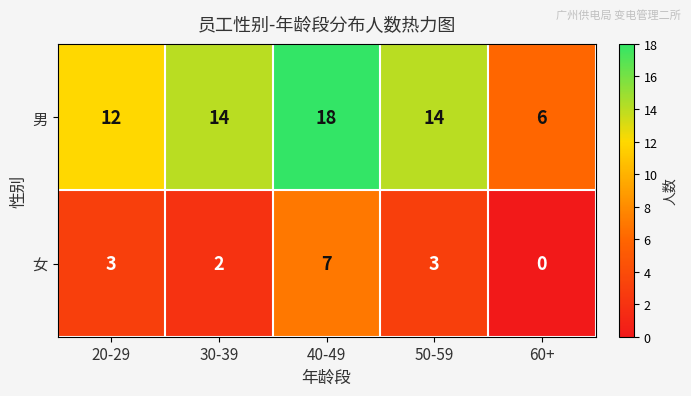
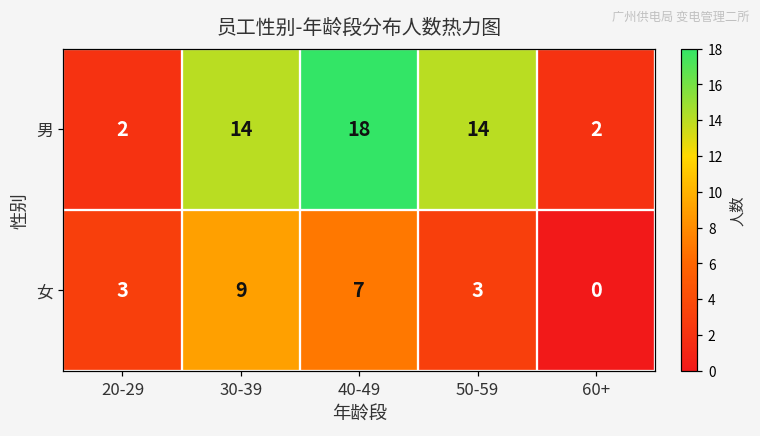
男, 20-29: 12 -> 2
男, 60+: 6 -> 2
女, 30-39: 2 -> 9
